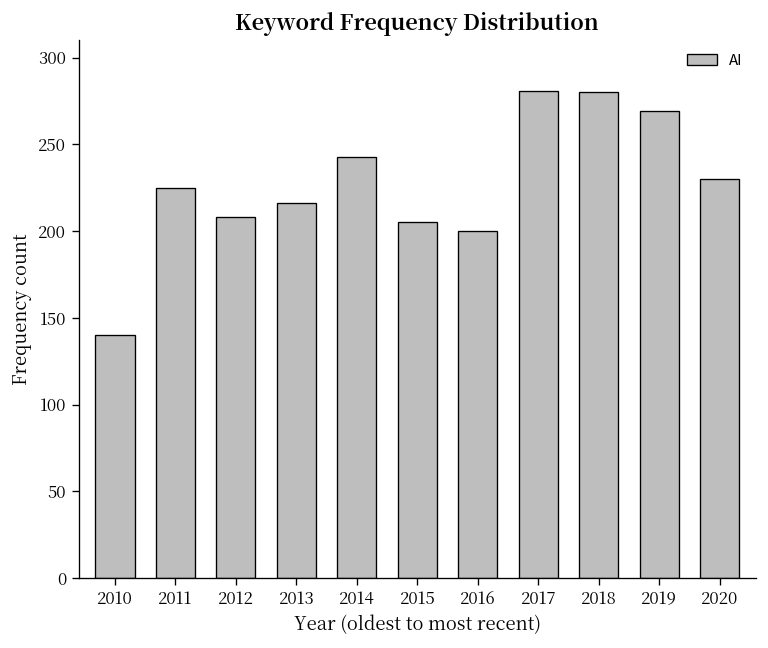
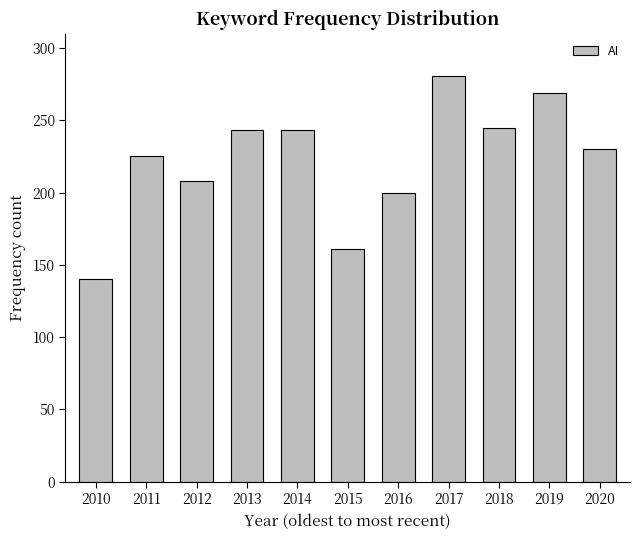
2013: 216 -> 243
2015: 205 -> 161
2018: 280 -> 245
